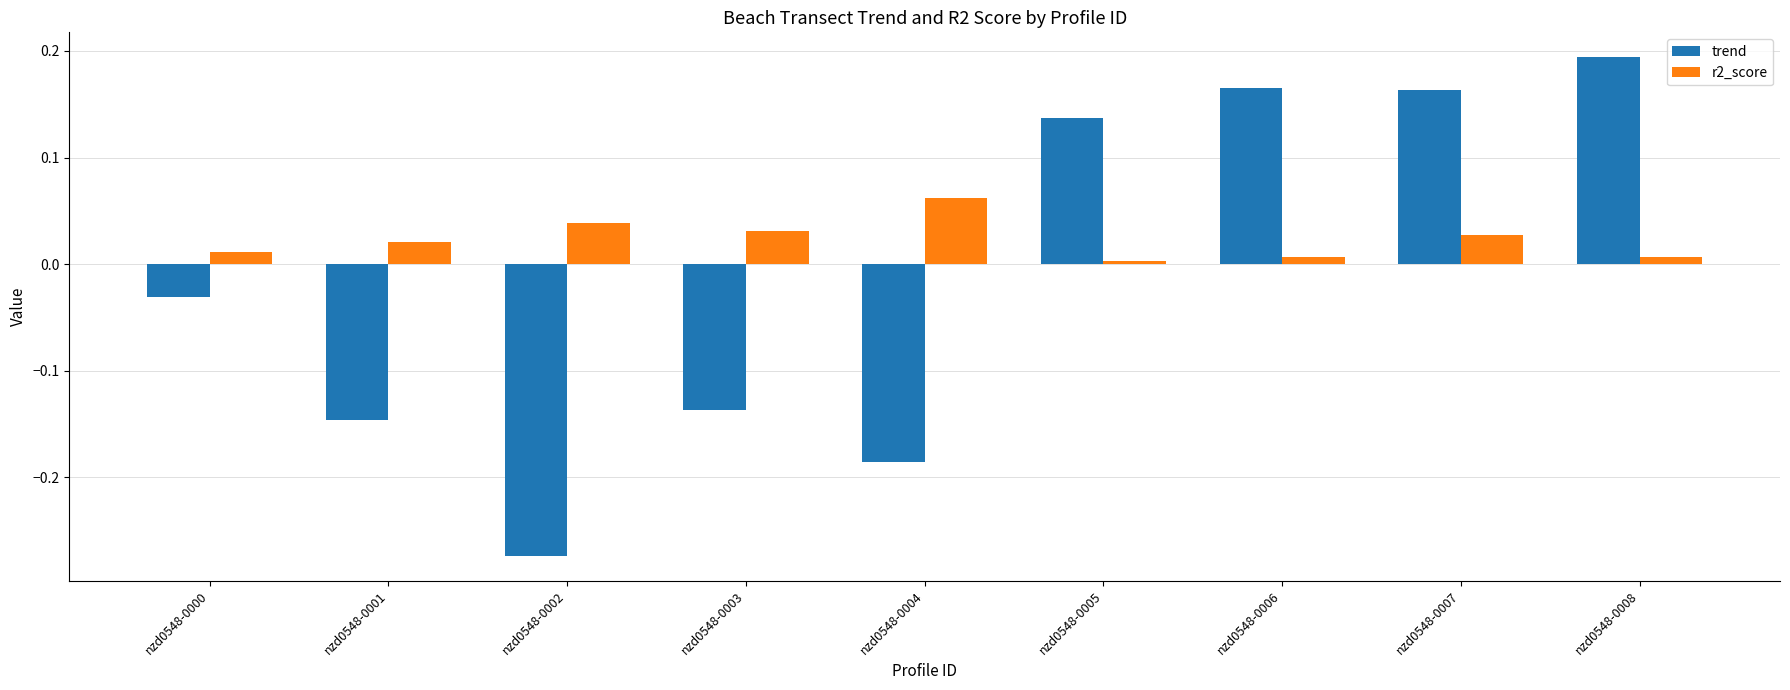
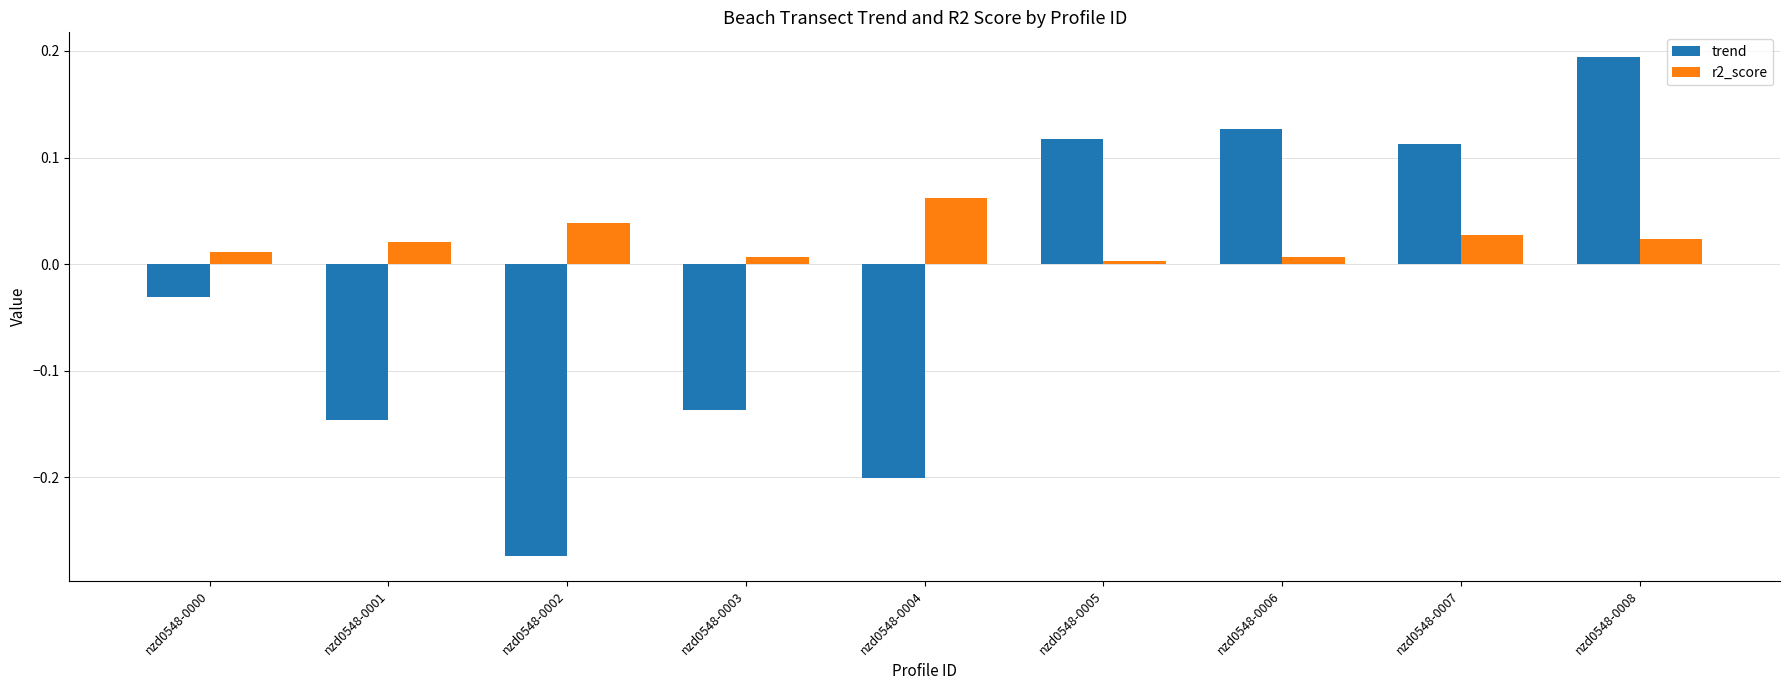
r2_score, nzd0548-0003: 0.031 -> 0.007
trend, nzd0548-0004: -0.185 -> -0.200
trend, nzd0548-0005: 0.137 -> 0.118
trend, nzd0548-0006: 0.166 -> 0.127
trend, nzd0548-0007: 0.164 -> 0.113
r2_score, nzd0548-0008: 0.007 -> 0.023
